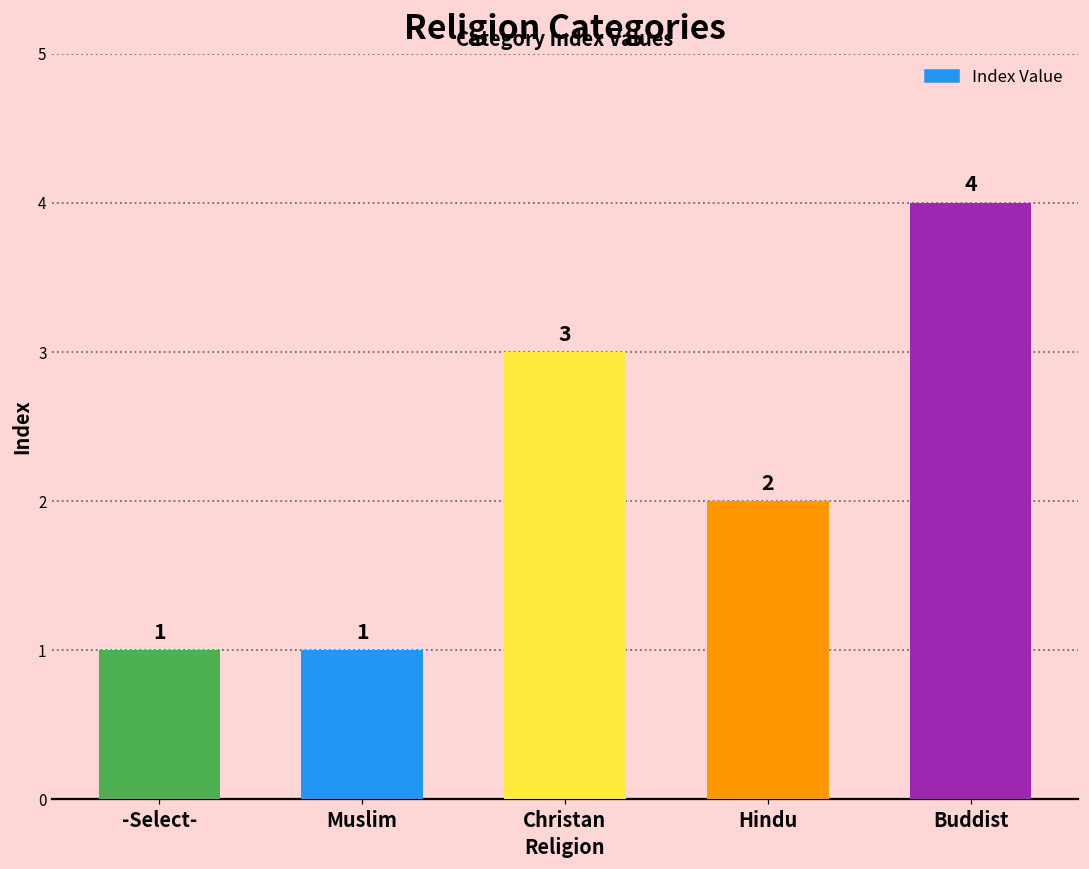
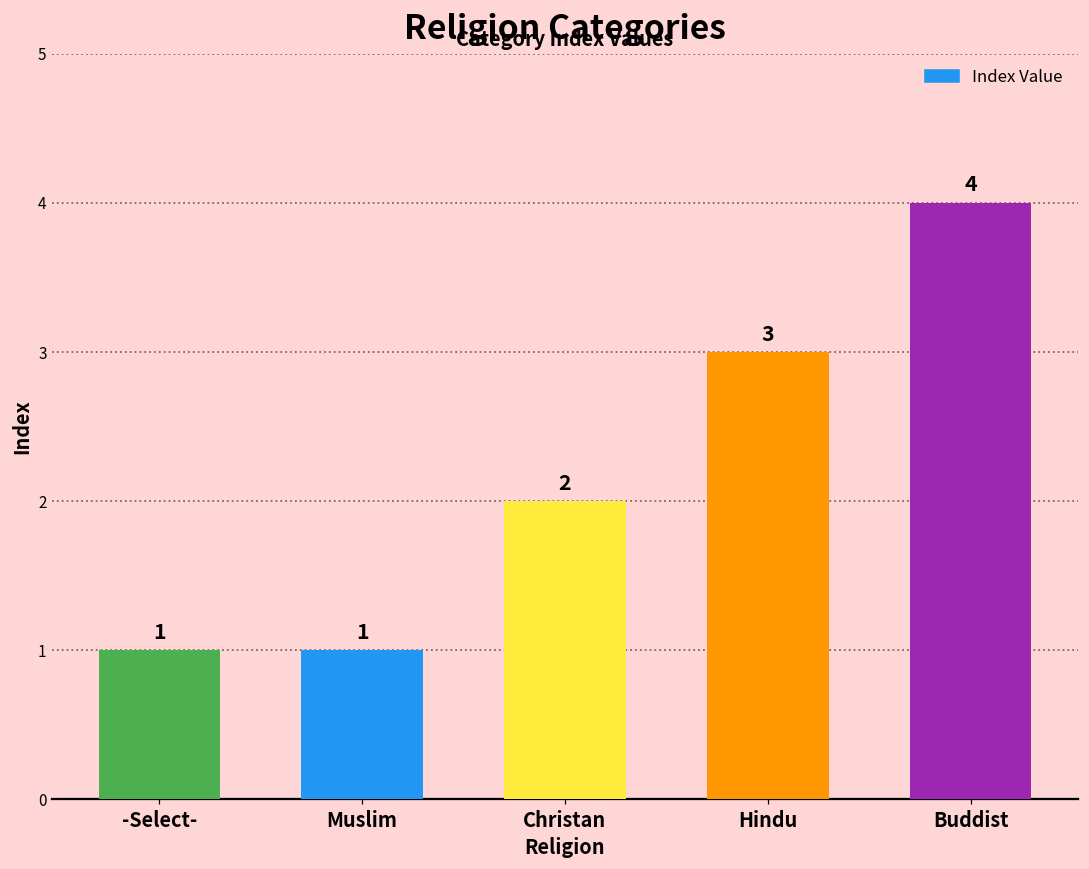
Christan: 3 -> 2
Hindu: 2 -> 3
